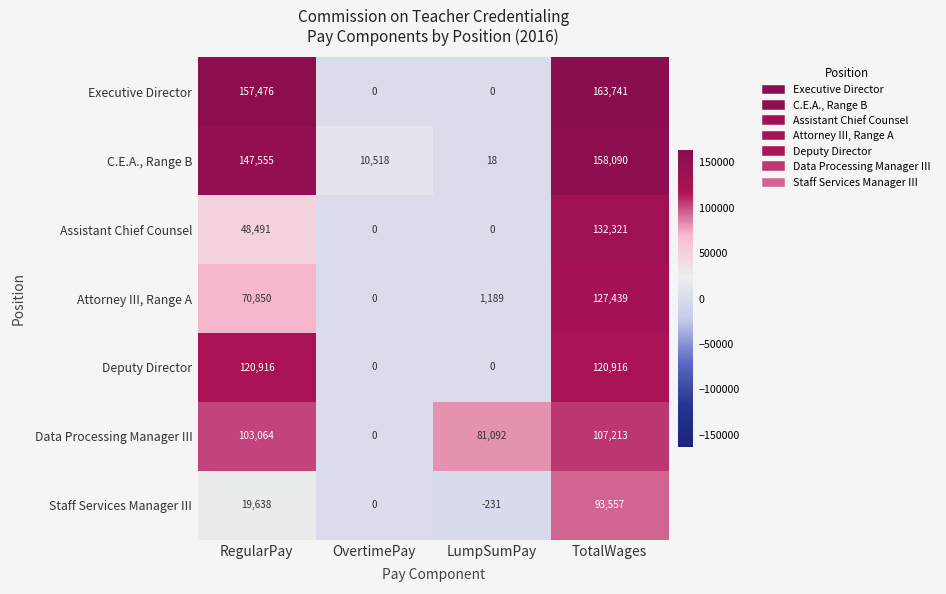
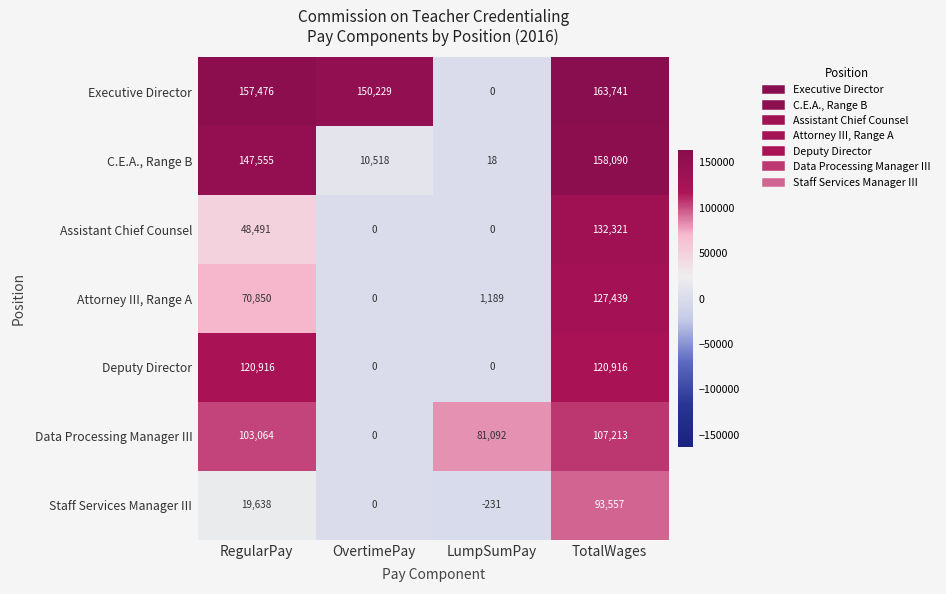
Executive Director, OvertimePay: 0 -> 150,229
